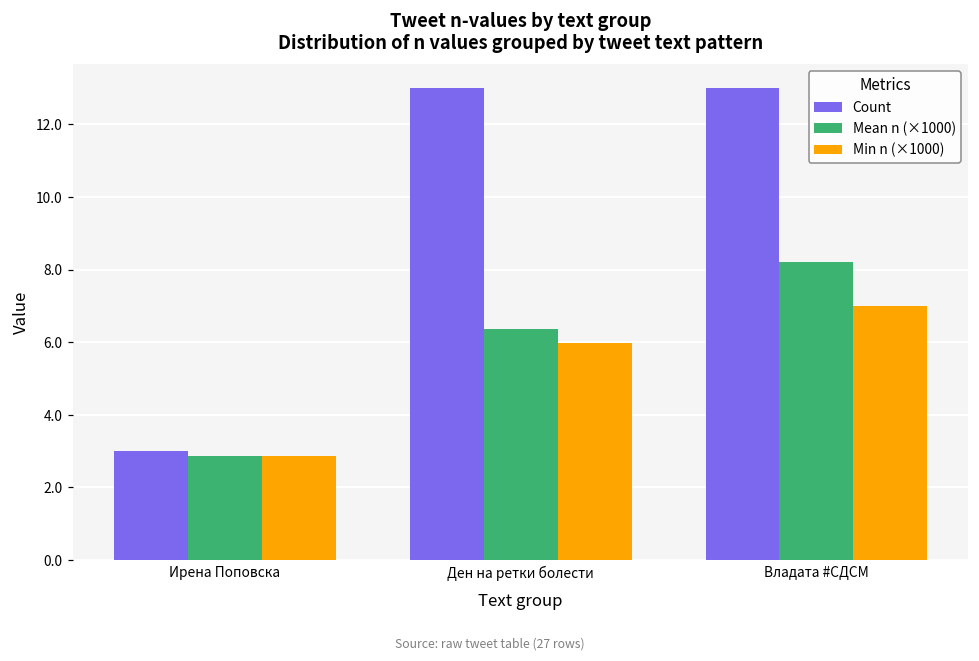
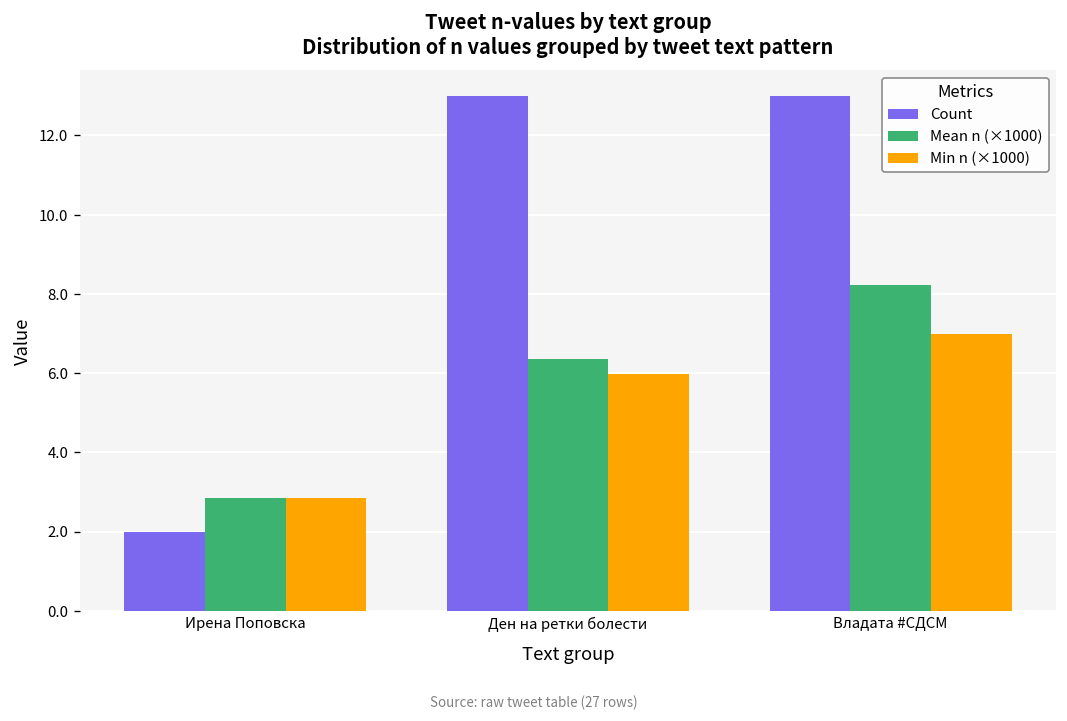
Count, Ирена Поповска: 3 -> 2
